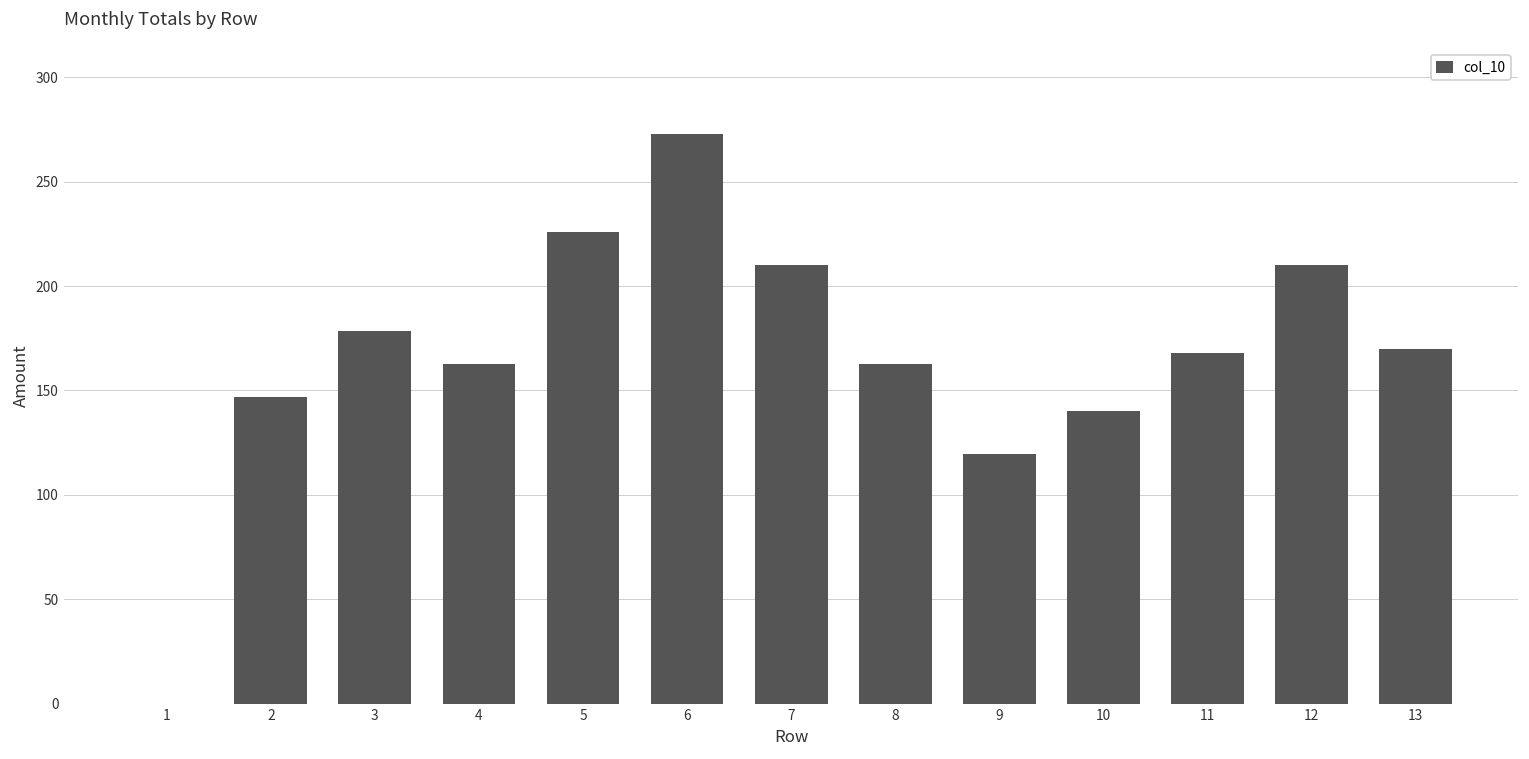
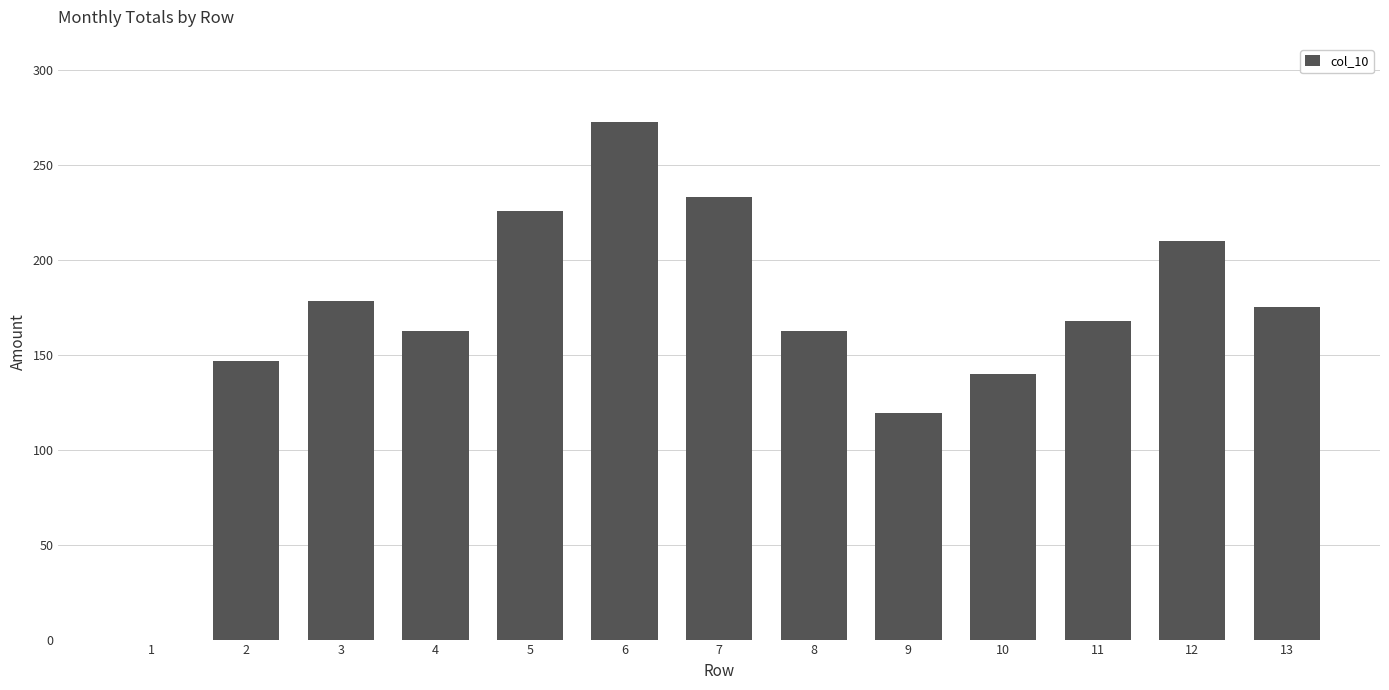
7: 210 -> 233
13: 170 -> 175
